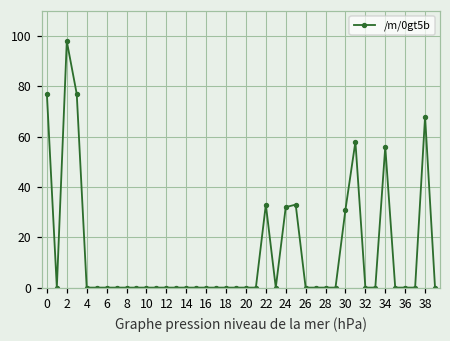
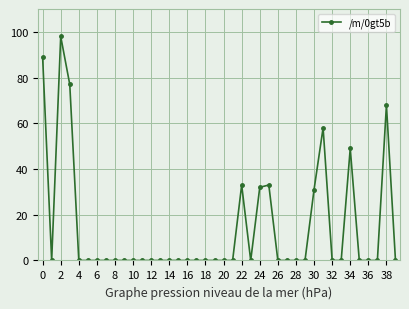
0: 77 -> 89
34: 56 -> 49
